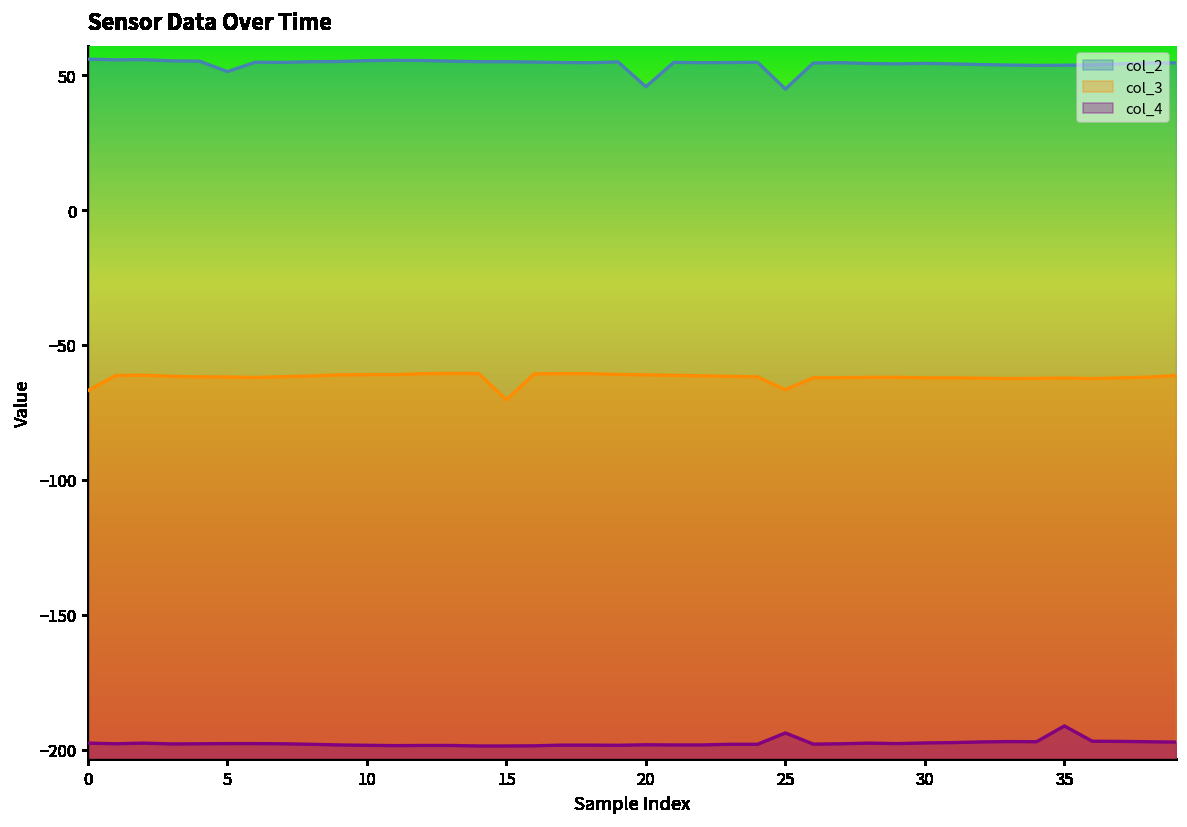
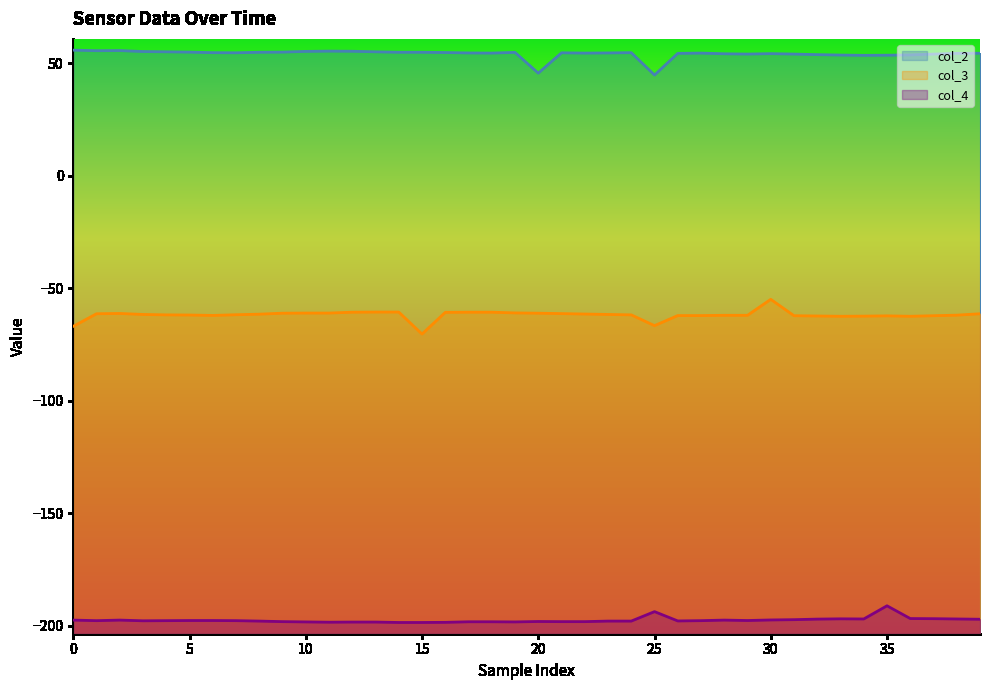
col_2, 5: 51 -> 55
col_3, 30: -62 -> -55
